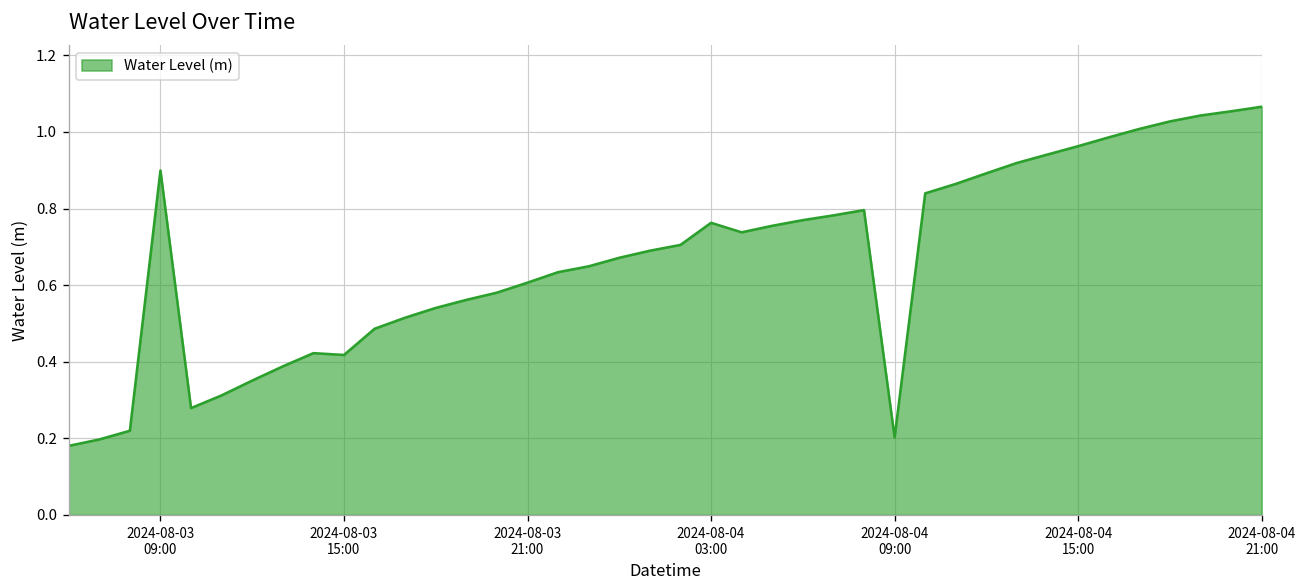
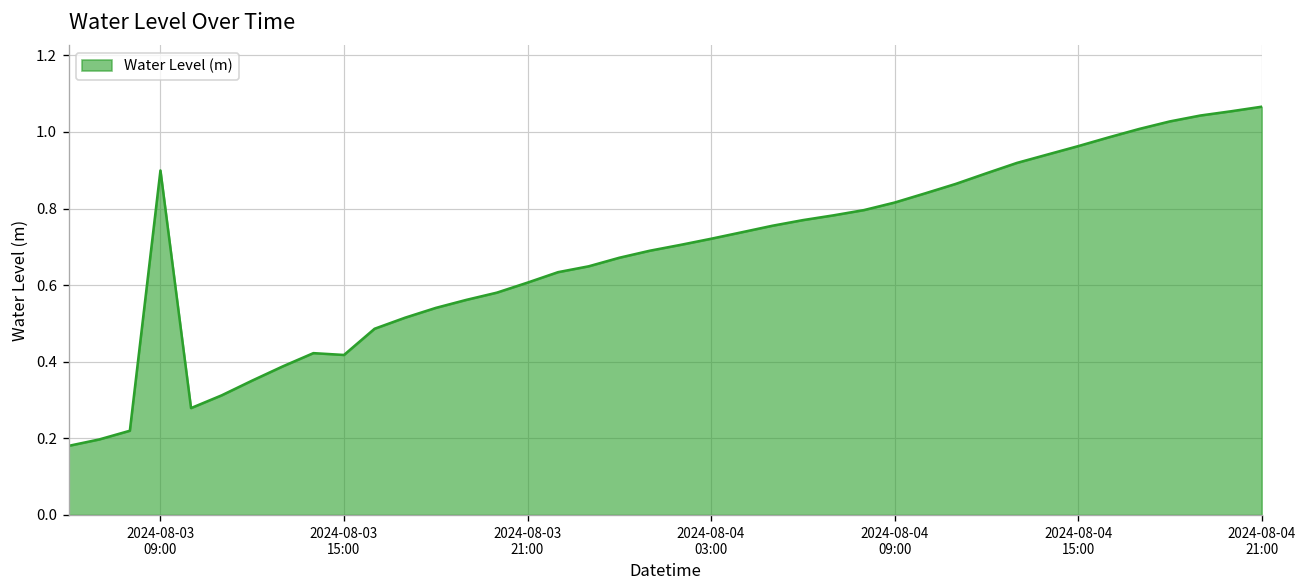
2024-08-04 03:00: 0.76 -> 0.72
2024-08-04 09:00: 0.20 -> 0.82
